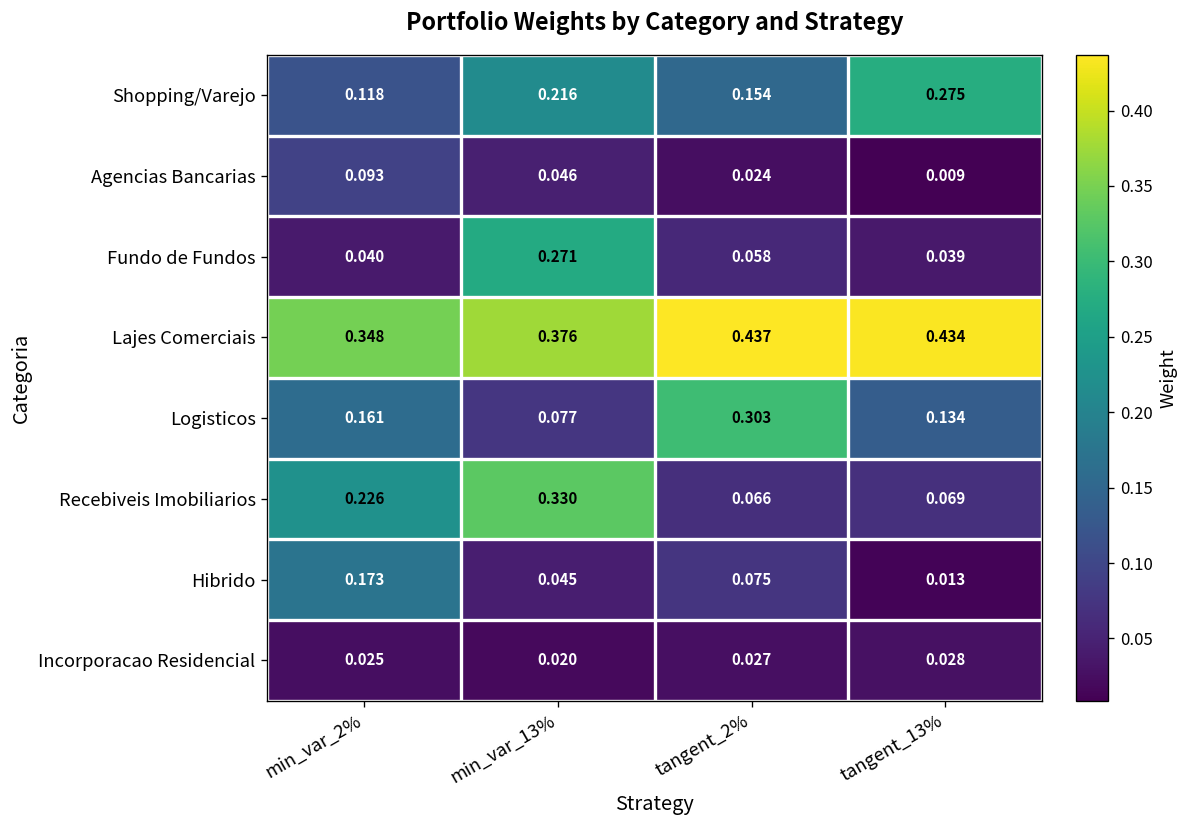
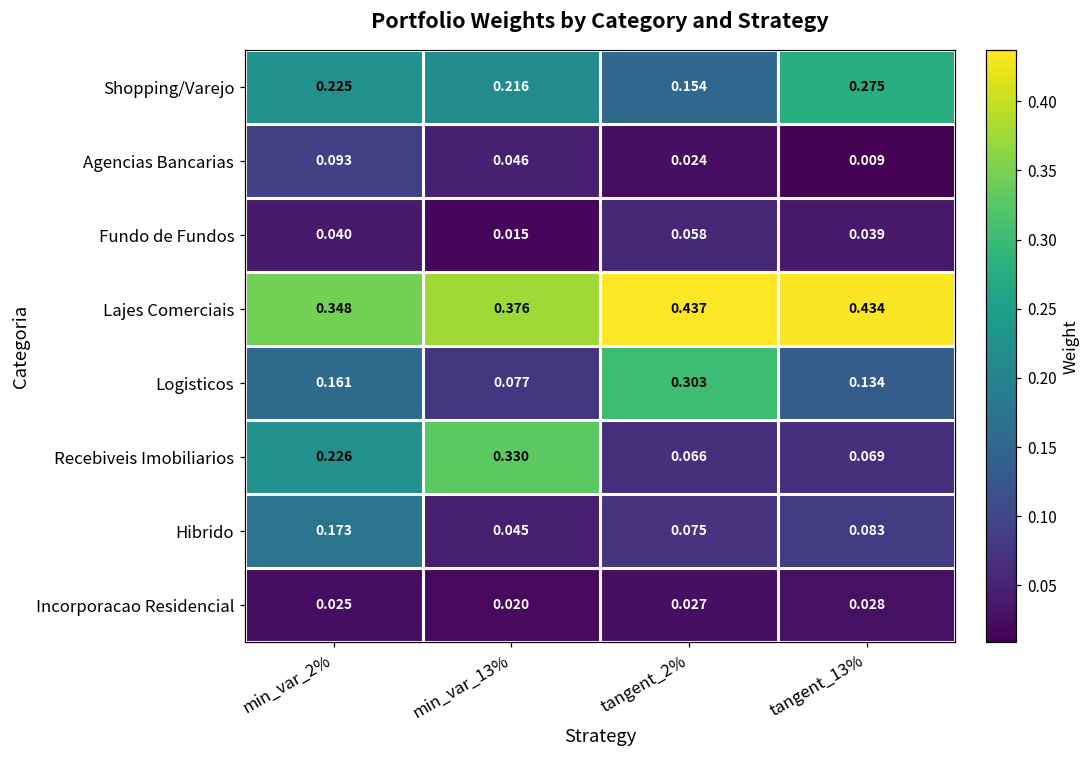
Shopping/Varejo, min_var_2%: 0.118 -> 0.225
Fundo de Fundos, min_var_13%: 0.271 -> 0.015
Hibrido, tangent_13%: 0.013 -> 0.083
